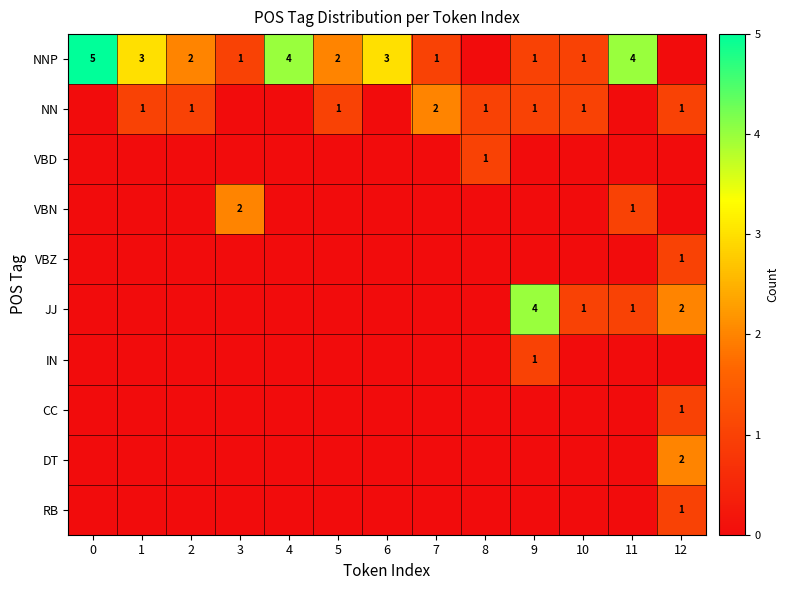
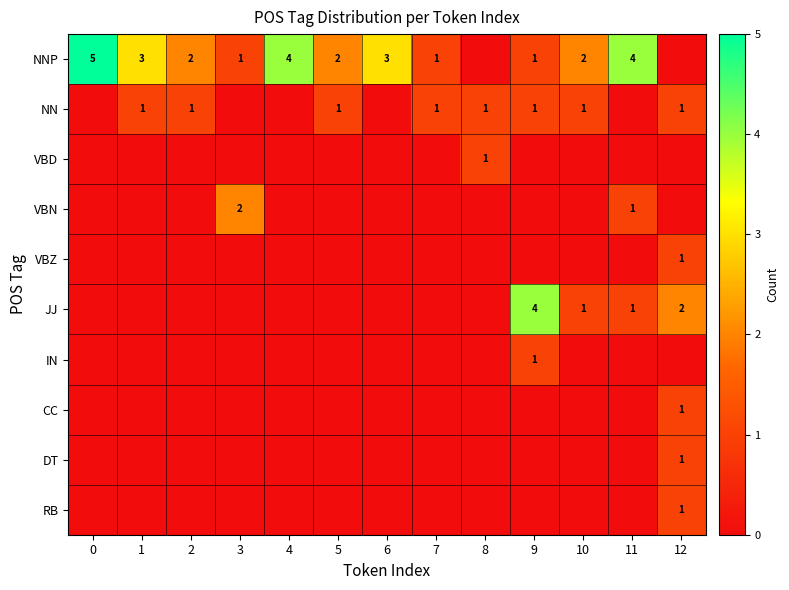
NNP, 10: 1 -> 2
NN, 7: 2 -> 1
DT, 12: 2 -> 1
